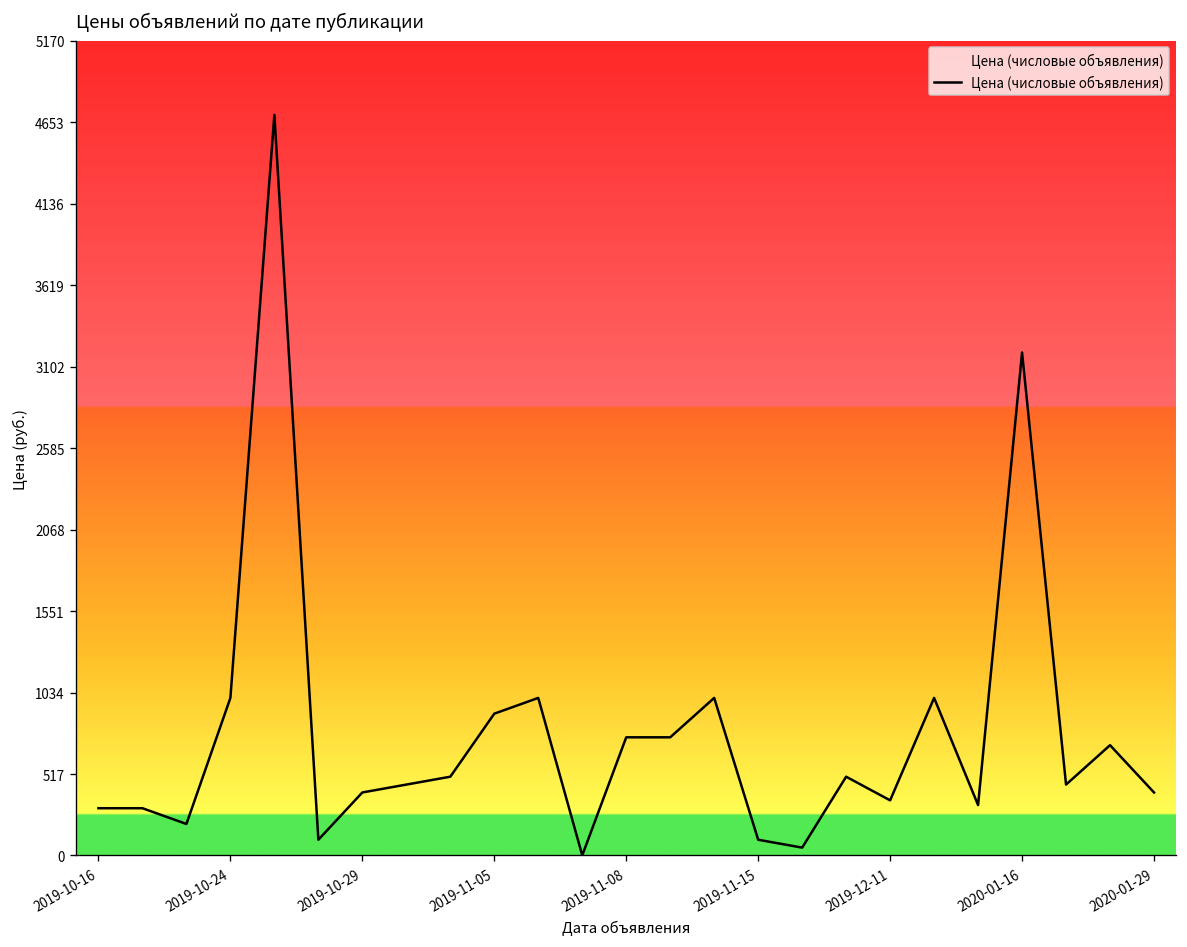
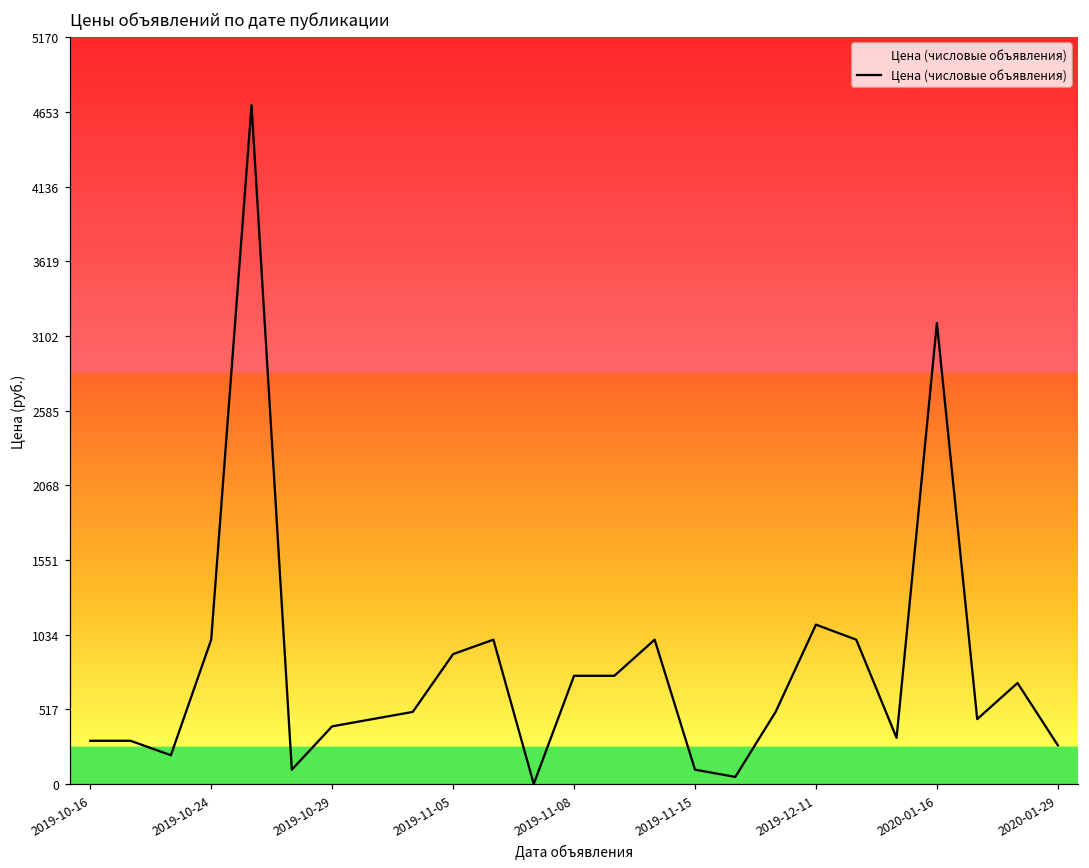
2019-12-11: 350 -> 1100
2020-01-29: 400 -> 270
